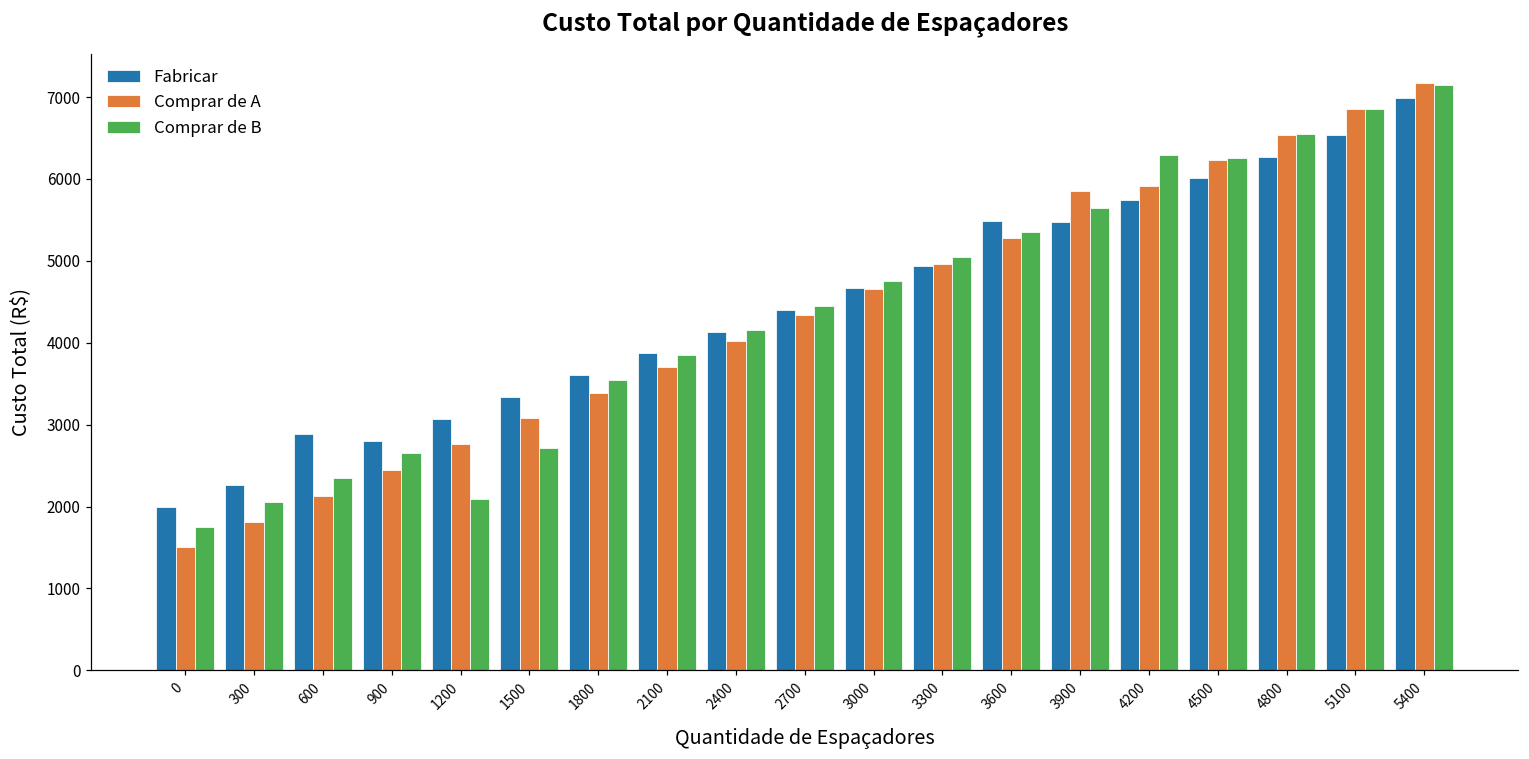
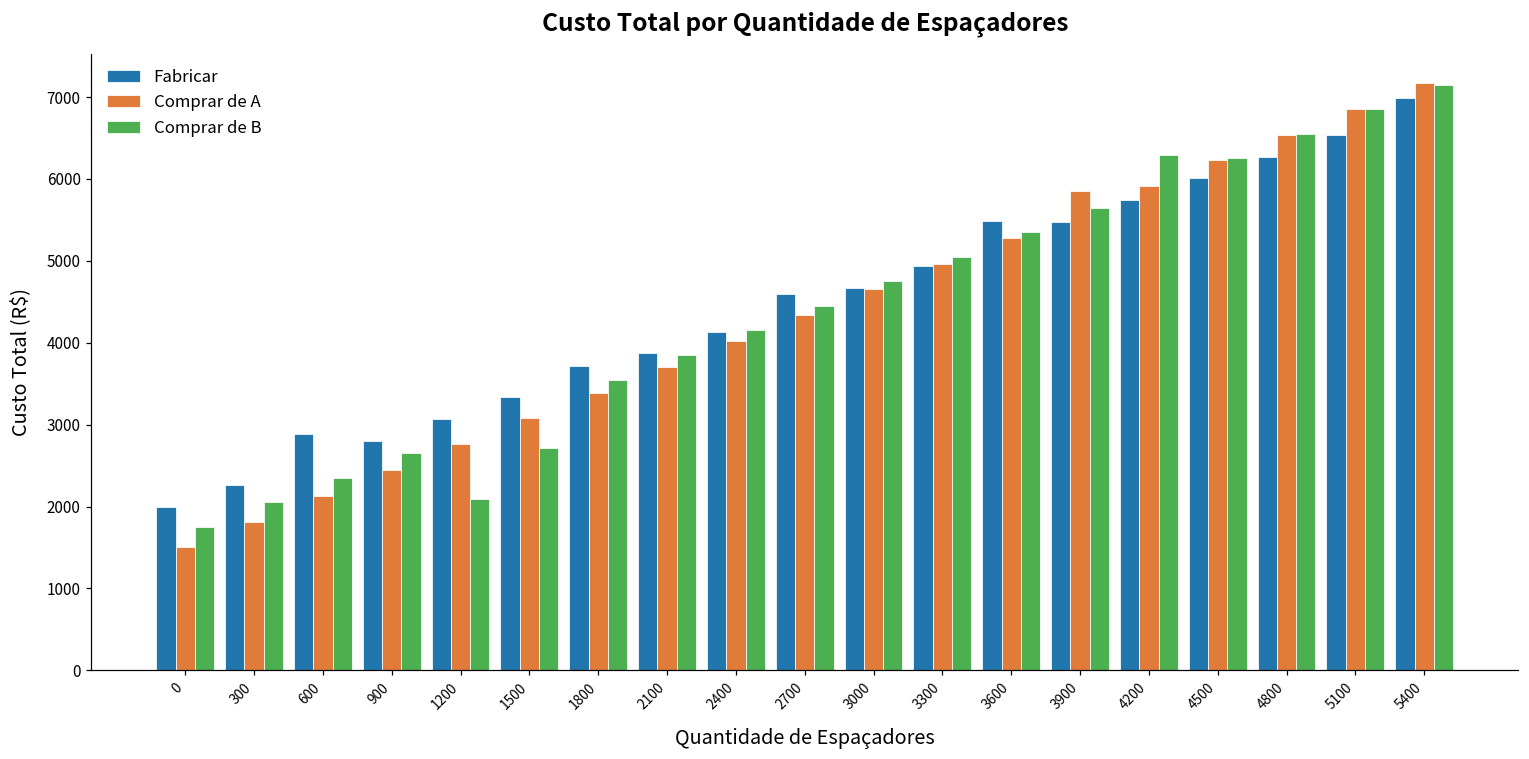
Fabricar, 1800: 3600 -> 3700
Fabricar, 2700: 4400 -> 4600
